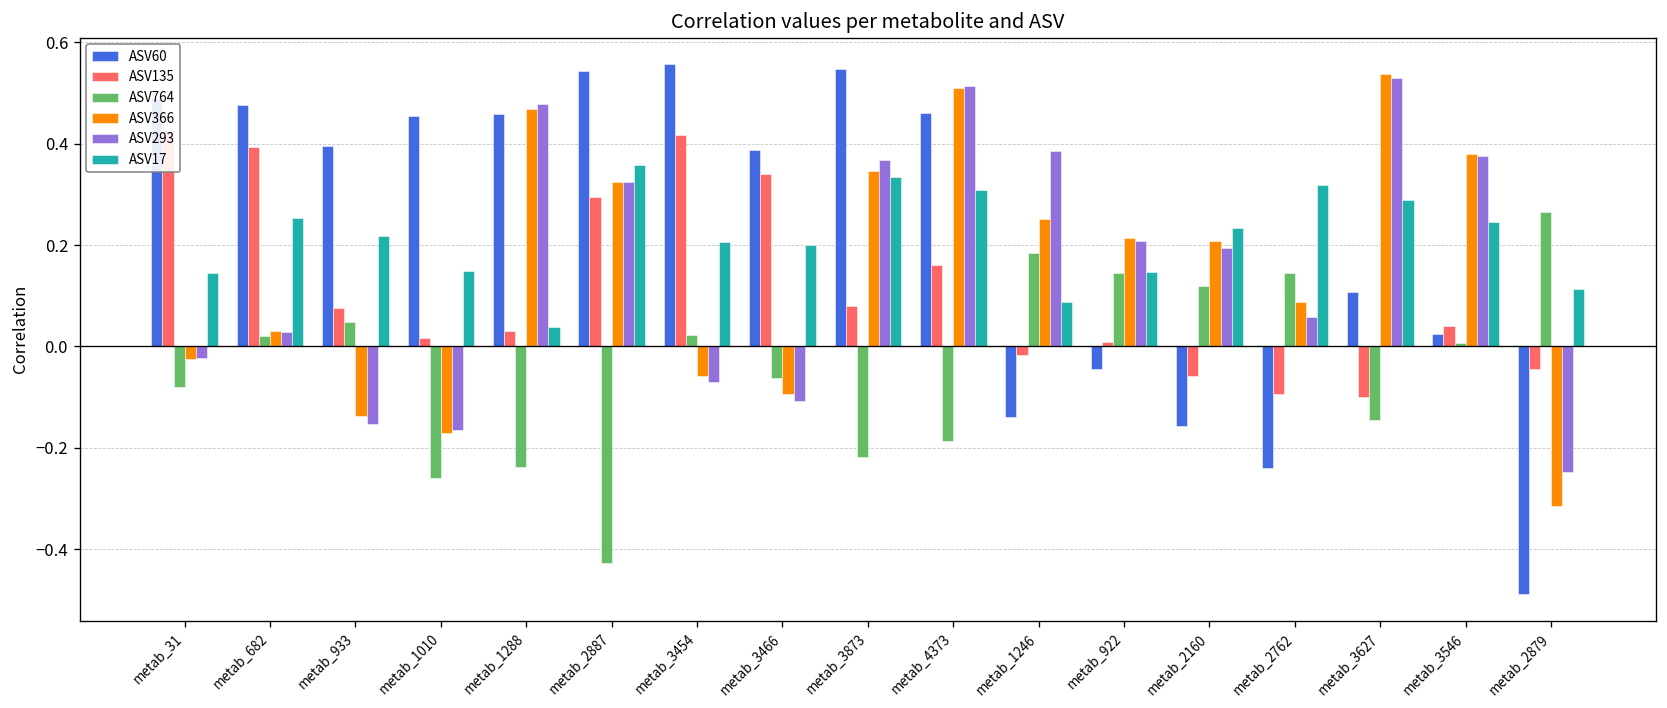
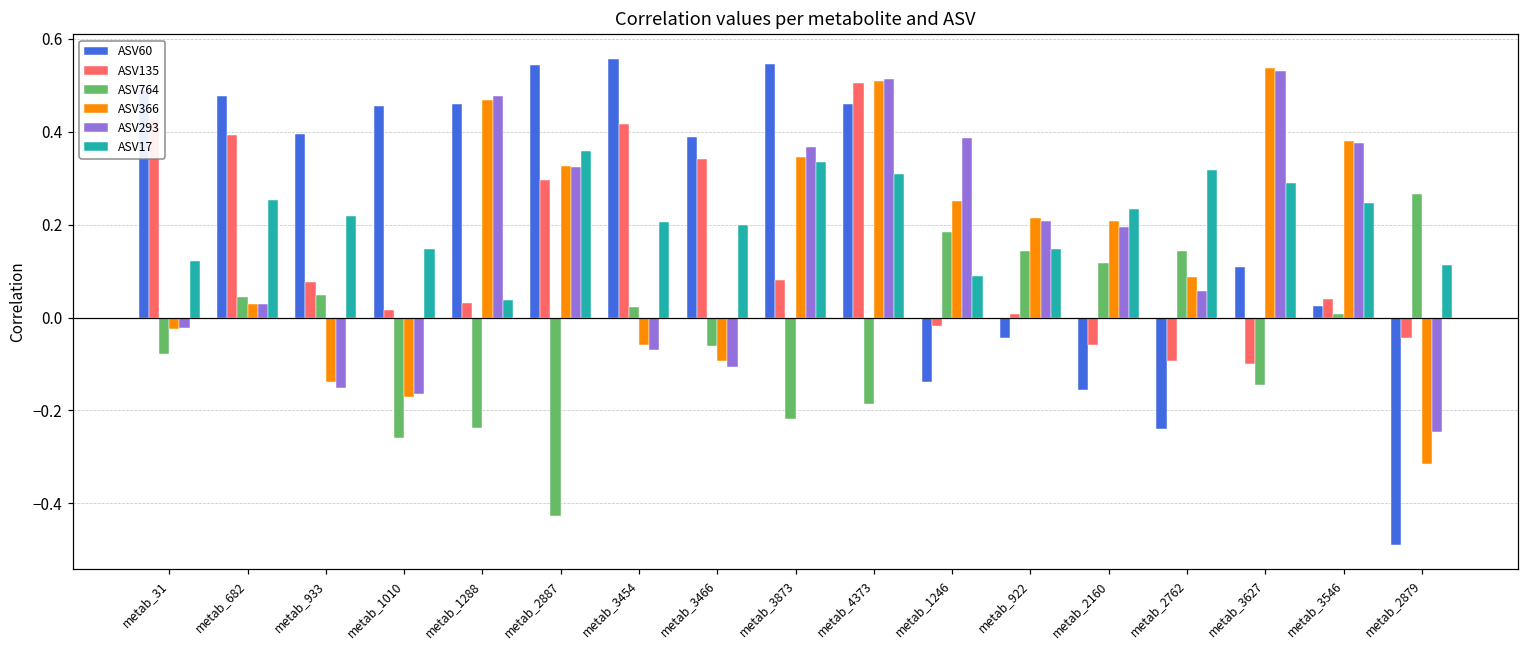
ASV17, metab_31: 0.14 -> 0.12
ASV764, metab_682: 0.02 -> 0.04
ASV135, metab_4373: 0.16 -> 0.51
